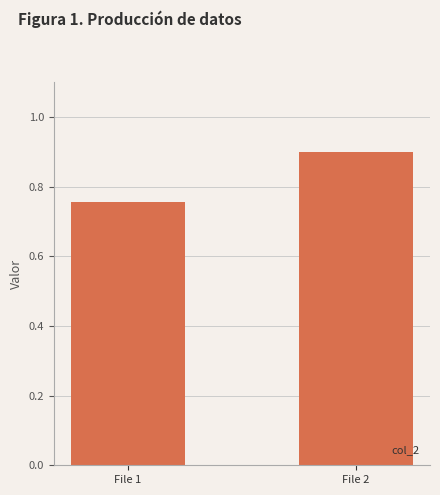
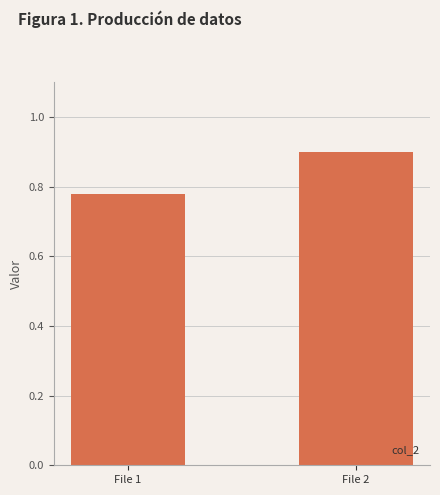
File 1: 0.76 -> 0.78
